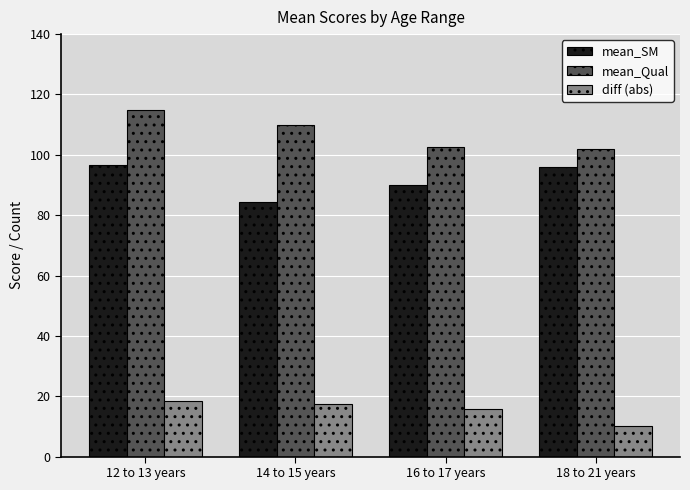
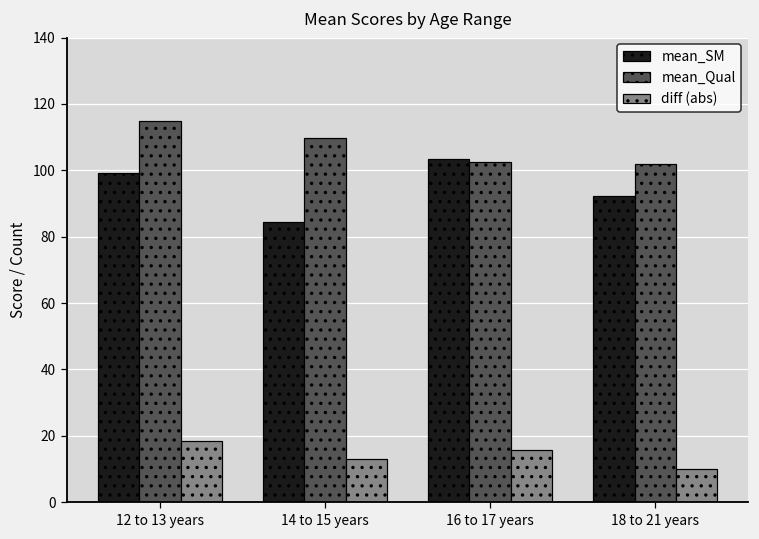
mean_SM, 12 to 13 years: 96 -> 99
diff (abs), 14 to 15 years: 17 -> 13
mean_SM, 16 to 17 years: 90 -> 103
mean_SM, 18 to 21 years: 96 -> 92
